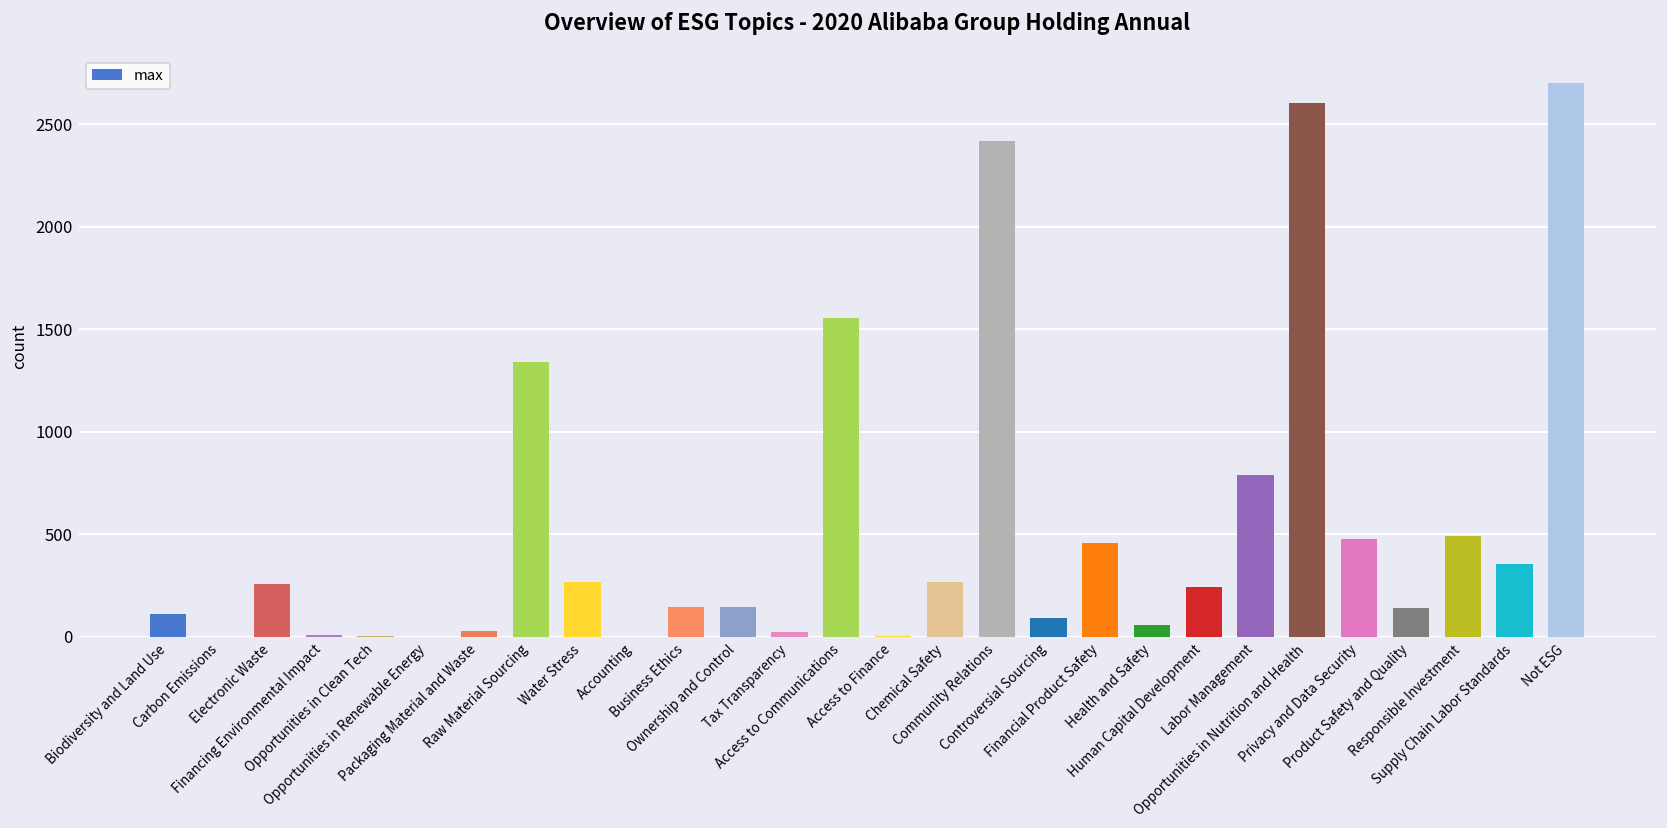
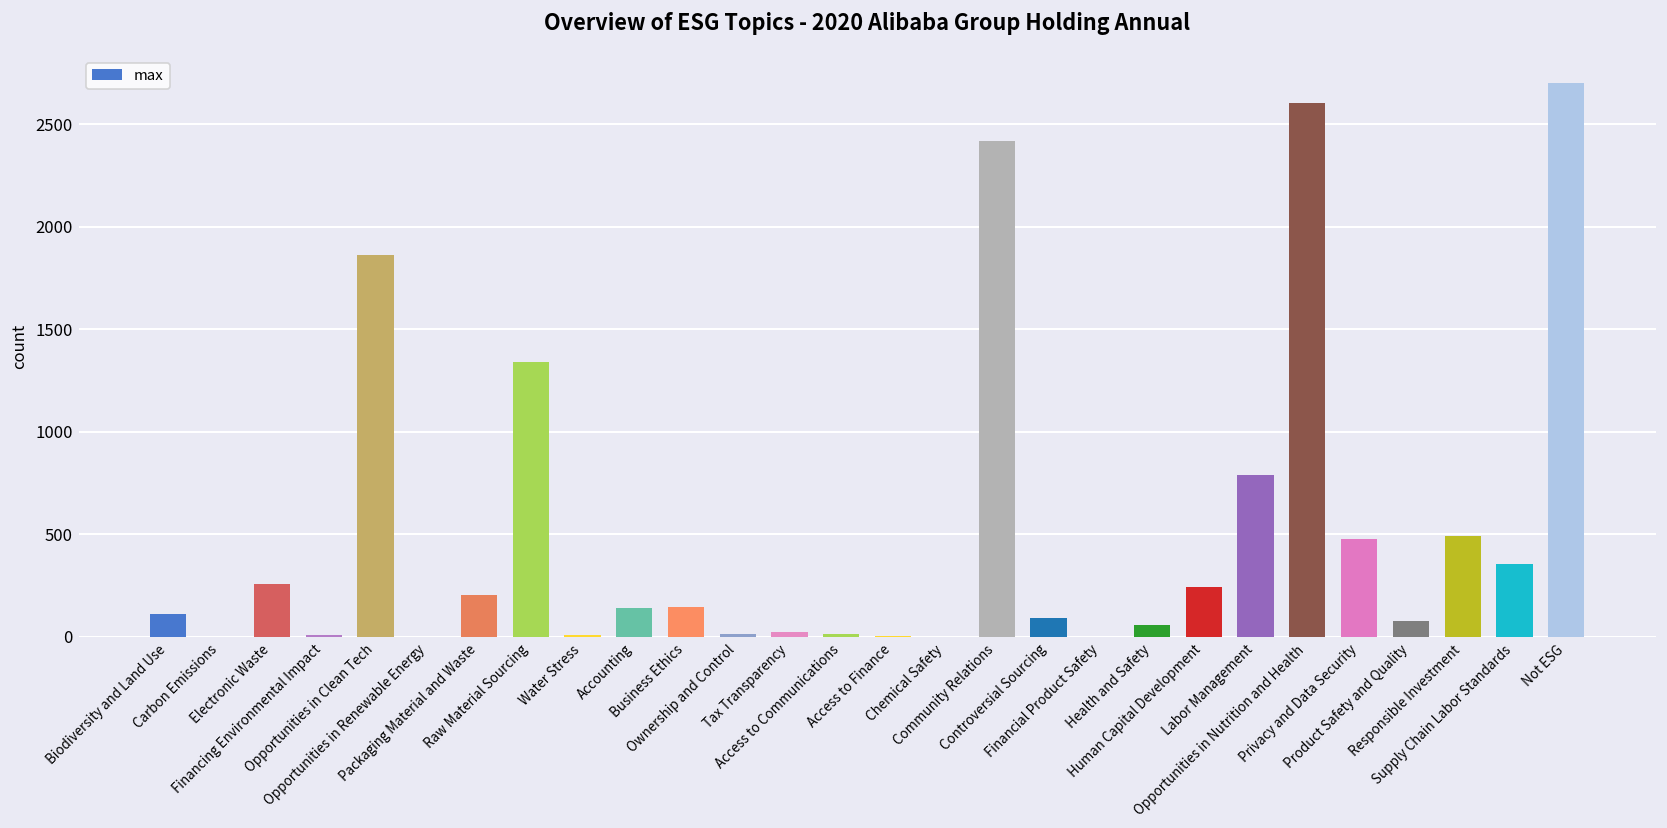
Opportunities in Clean Tech: 0 -> 1870
Packaging Material and Waste: 30 -> 210
Water Stress: 270 -> 10
Accounting: 0 -> 140
Ownership and Control: 150 -> 10
Access to Communications: 1560 -> 10
Chemical Safety: 270 -> 0
Financial Product Safety: 460 -> 0
Product Safety and Quality: 140 -> 80
